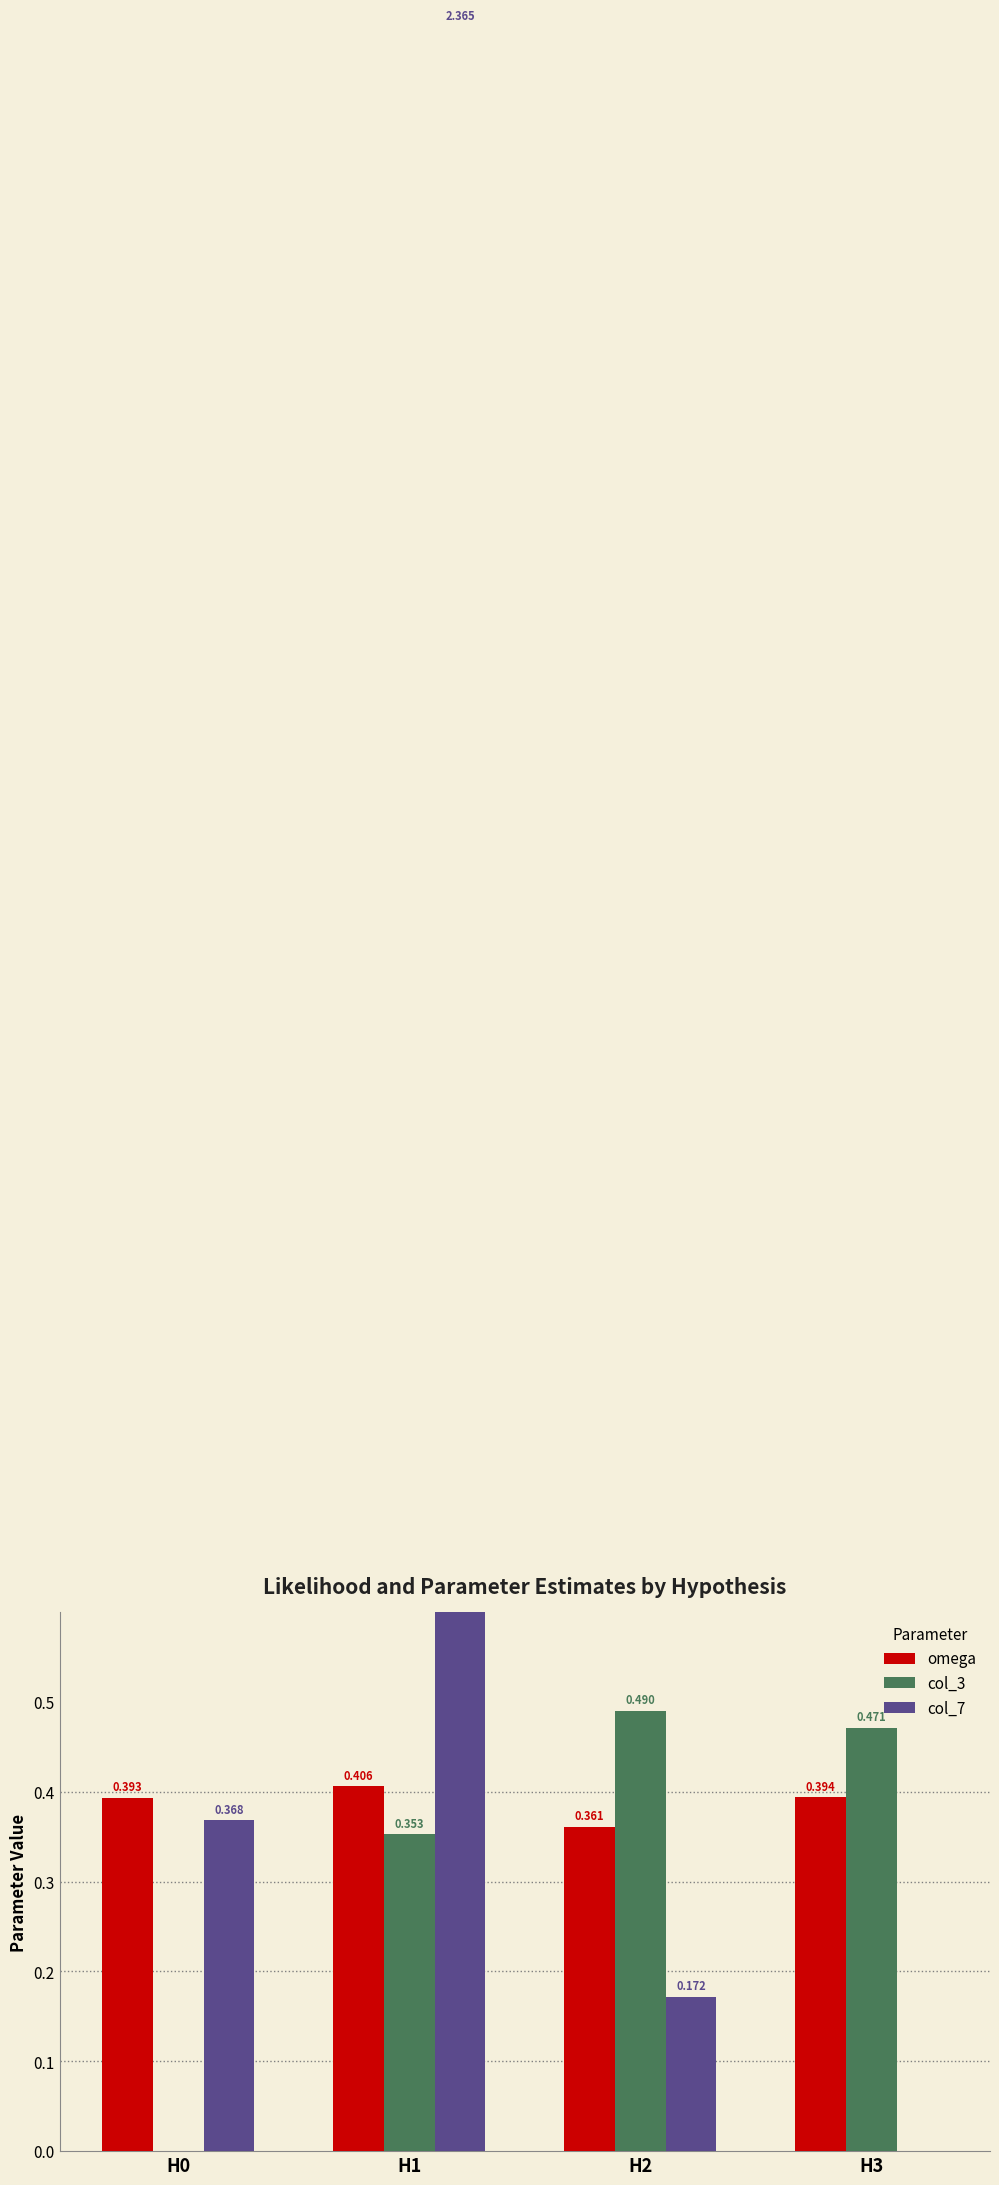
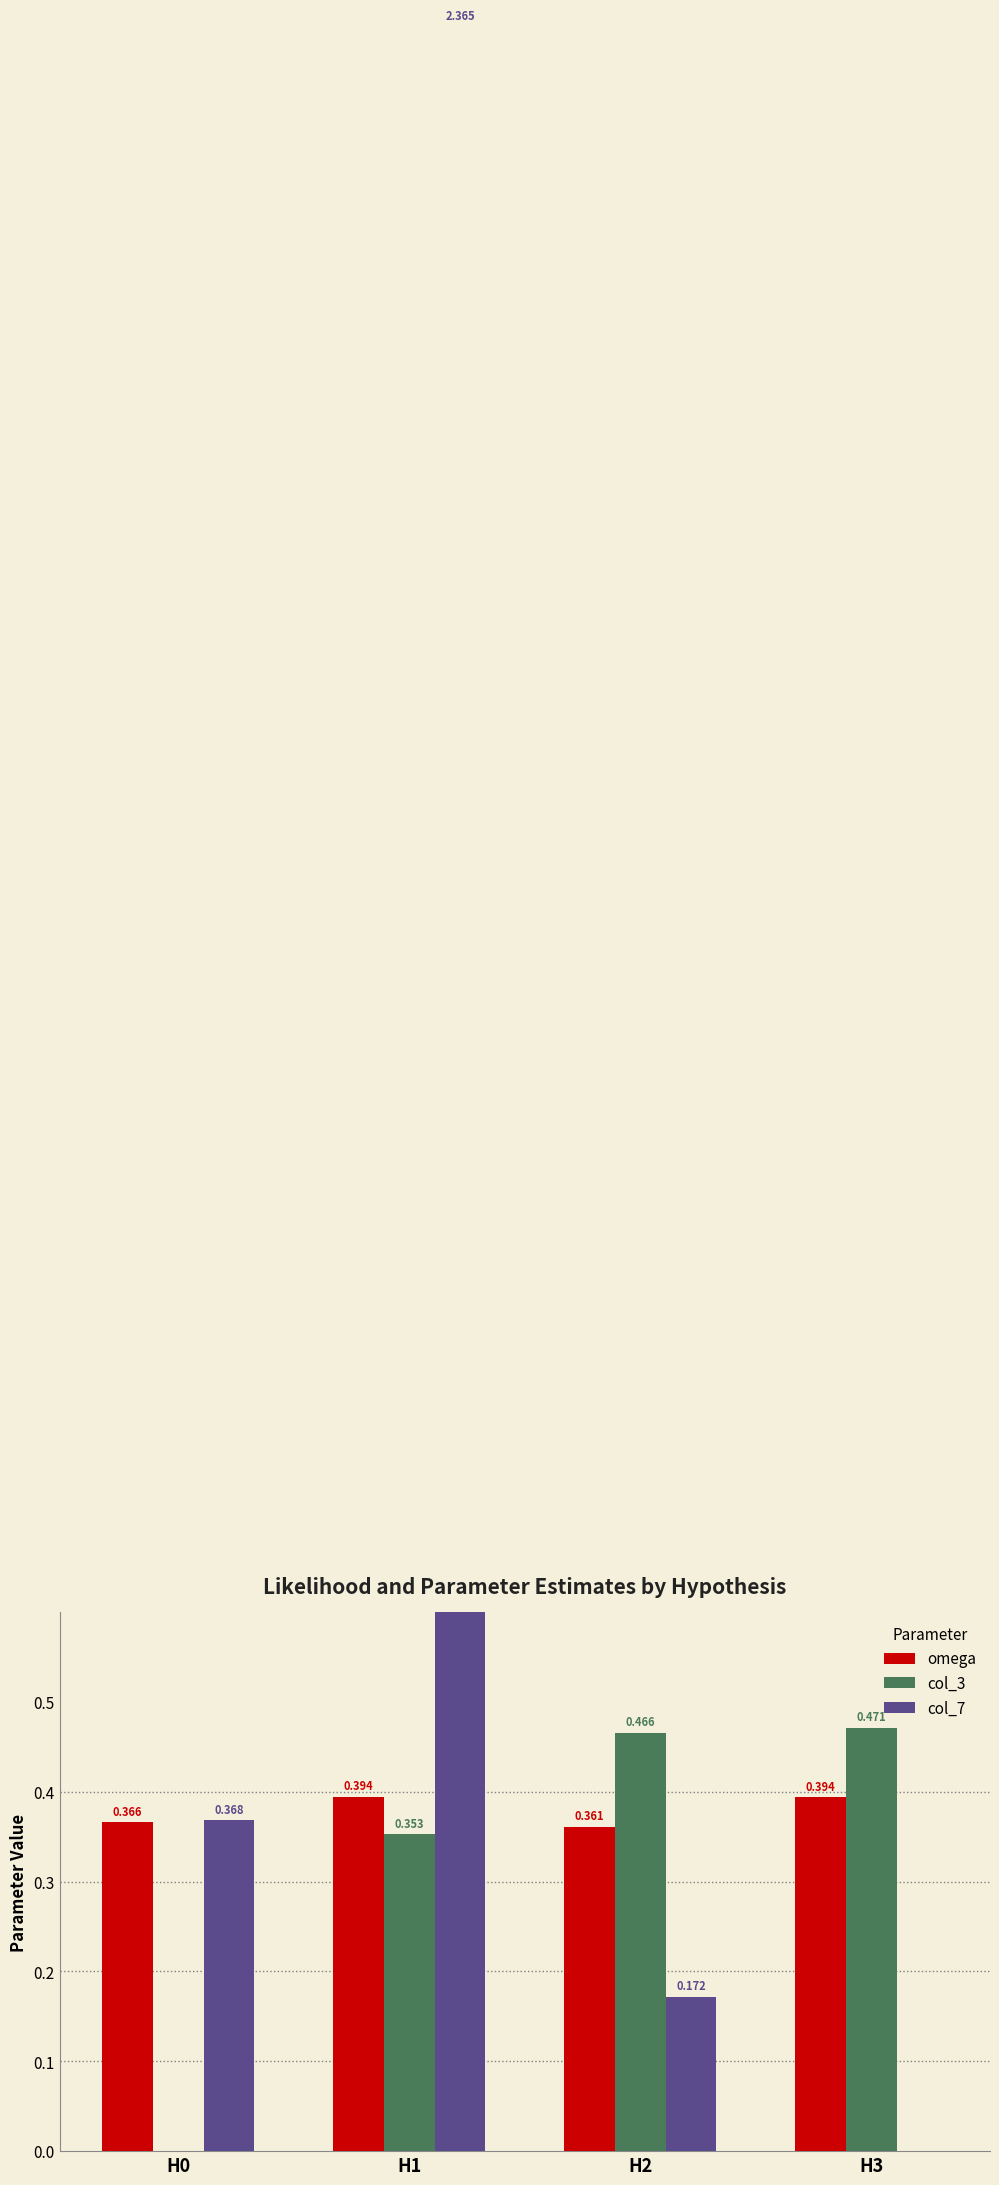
omega, H0: 0.393 -> 0.366
omega, H1: 0.406 -> 0.394
col_3, H2: 0.490 -> 0.466
